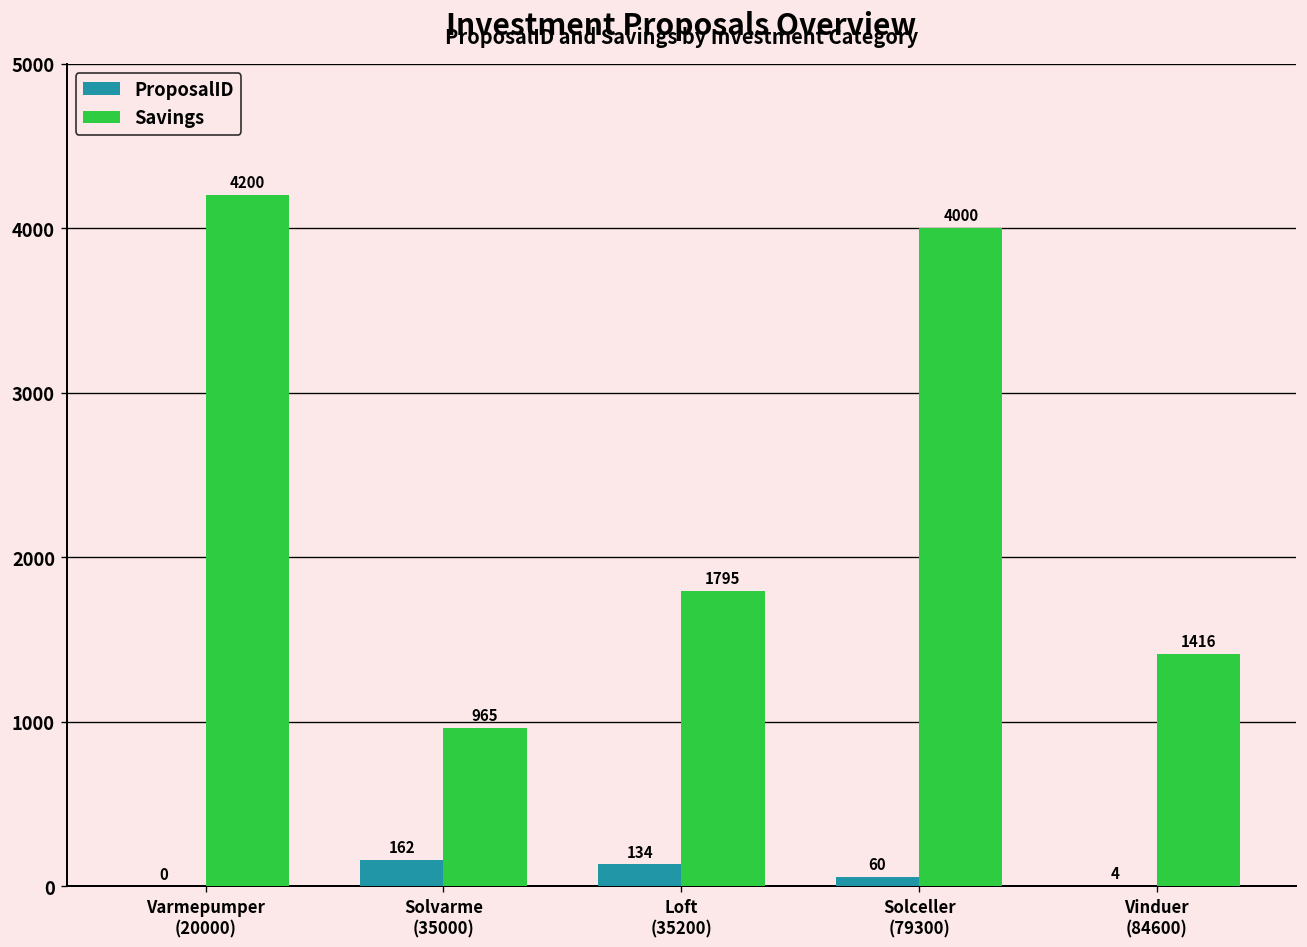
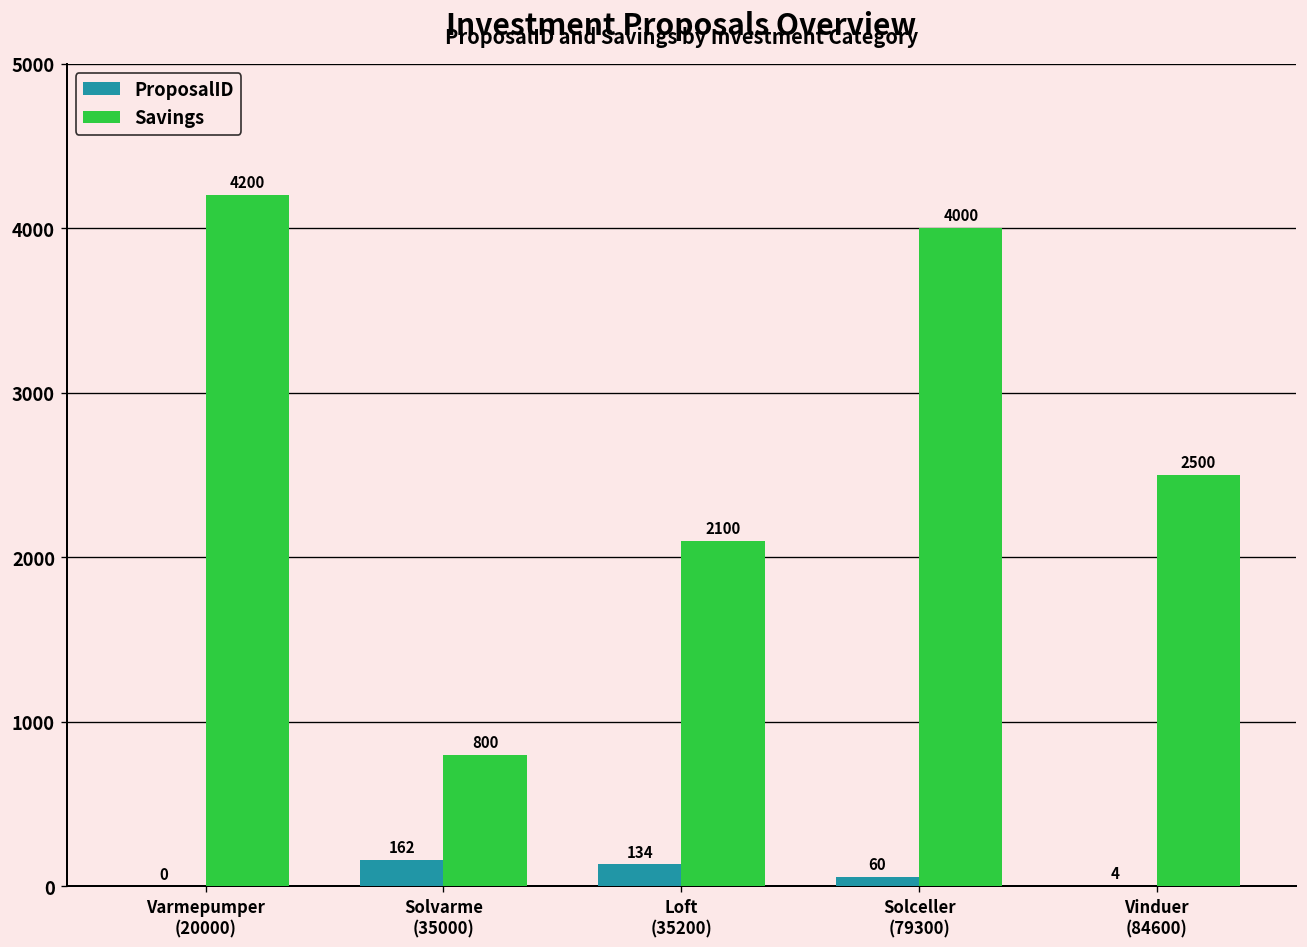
Savings, Solvarme (35000): 965 -> 800
Savings, Loft (35200): 1795 -> 2100
Savings, Vinduer (84600): 1416 -> 2500
